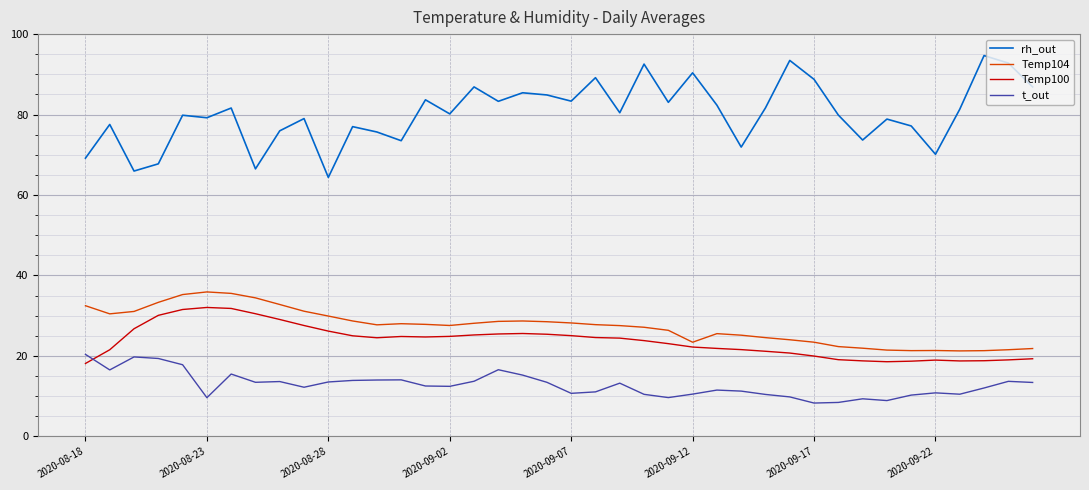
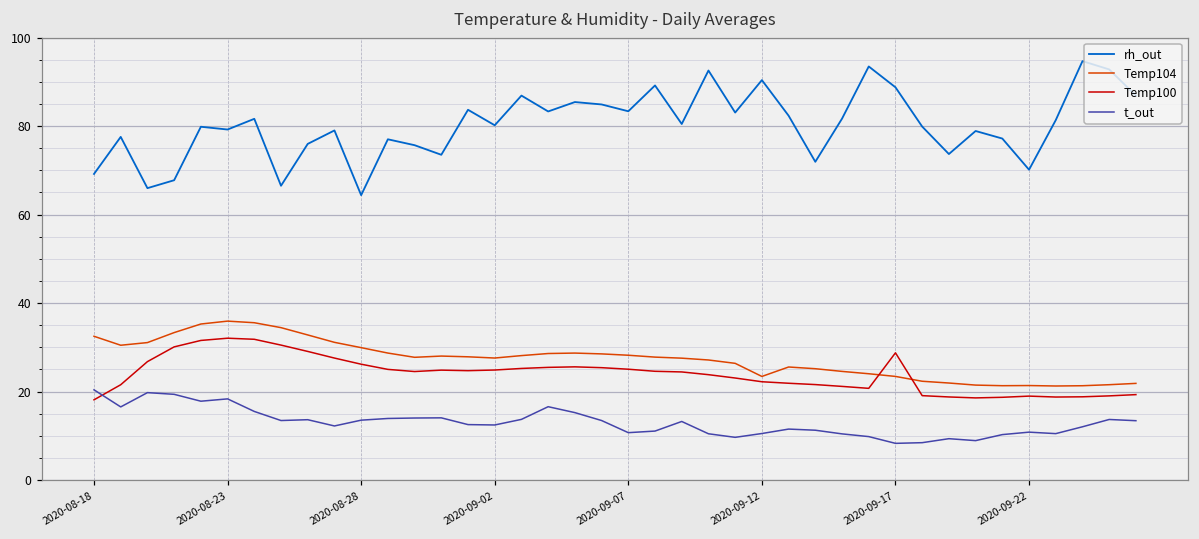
t_out, 2020-08-23: 10 -> 18
Temp100, 2020-09-17: 20 -> 29
